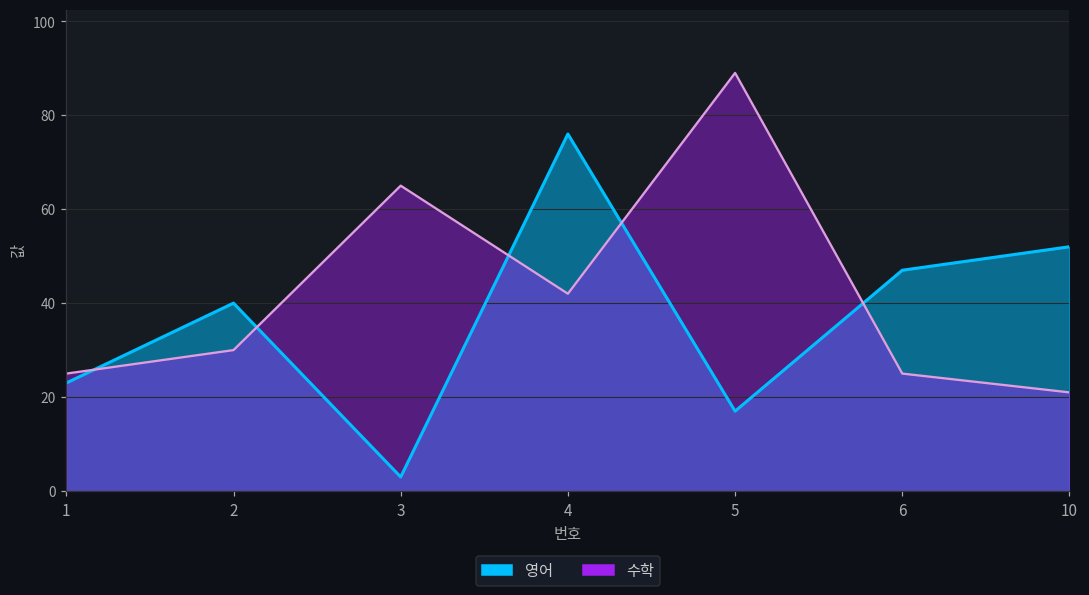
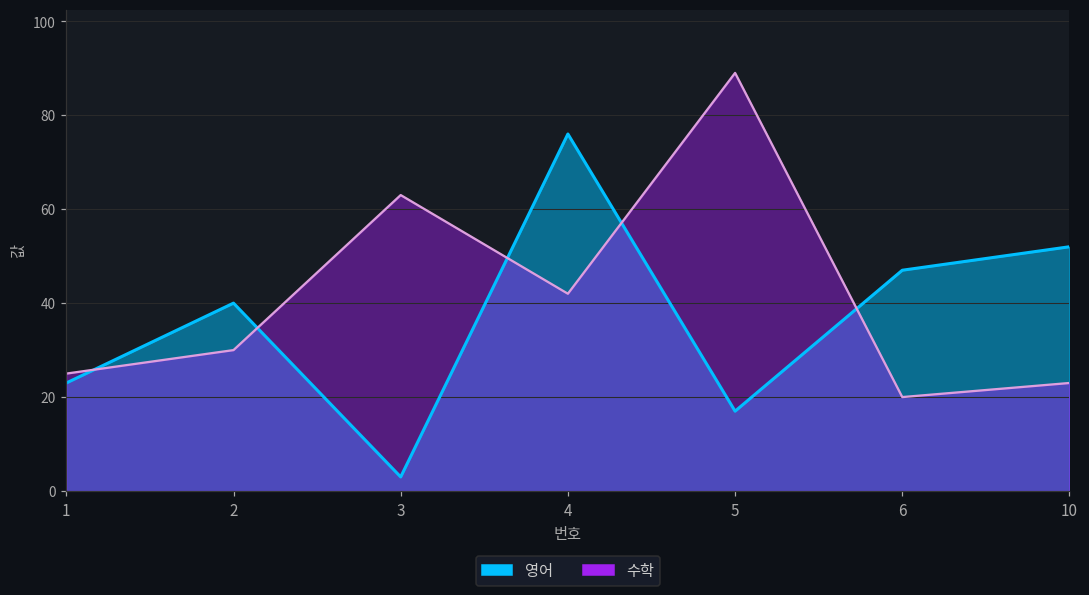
수학, 3: 65 -> 63
수학, 6: 25 -> 20
수학, 10: 21 -> 23
